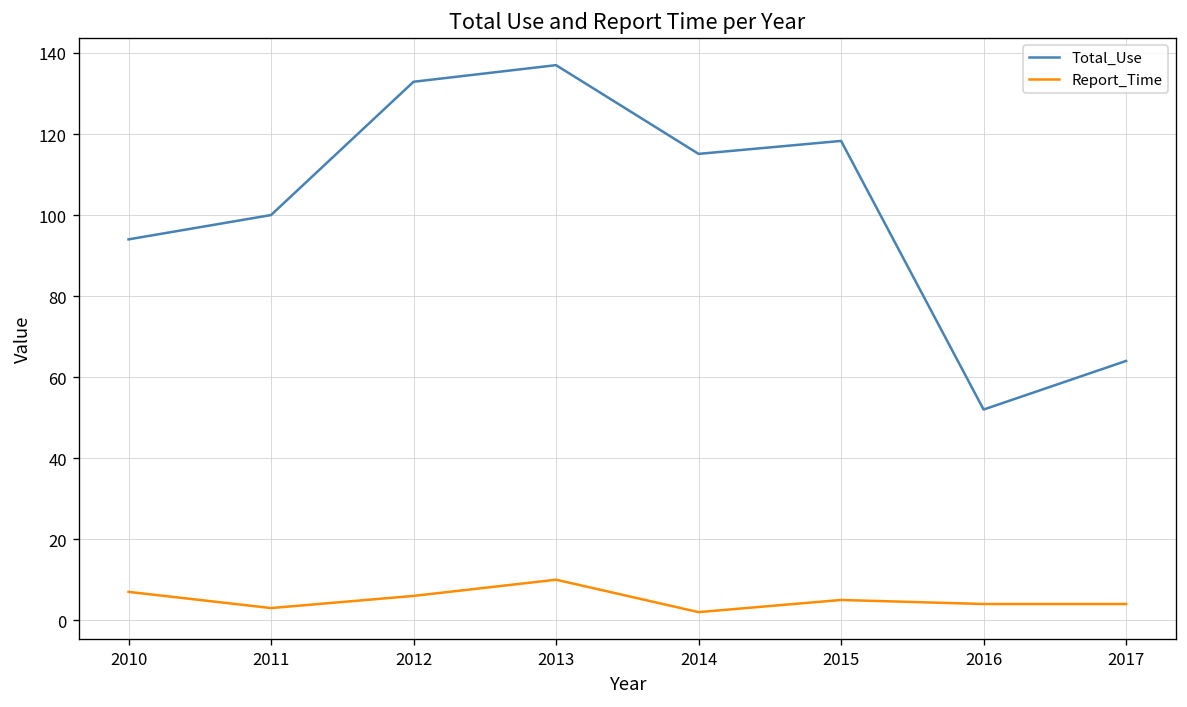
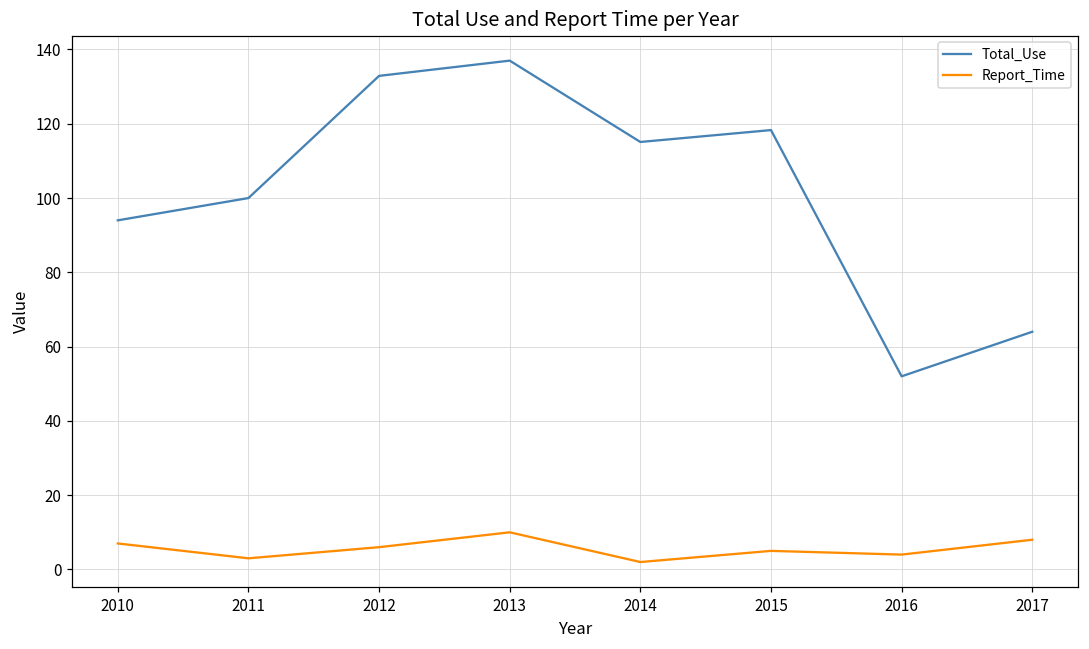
Report_Time, 2017: 4 -> 8
